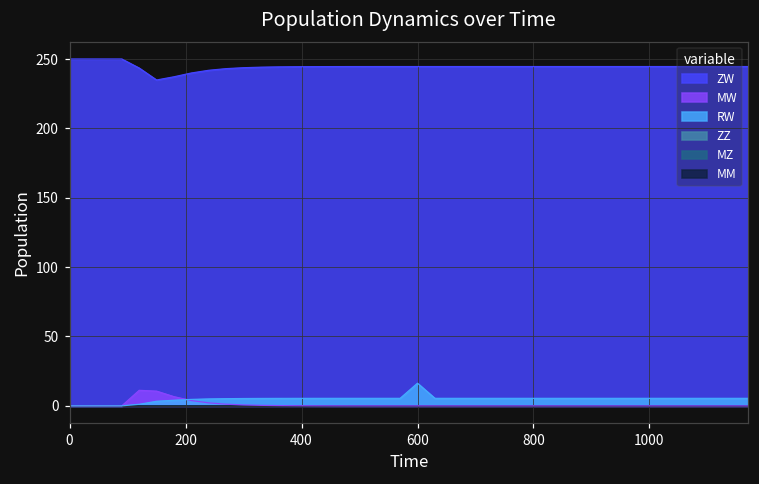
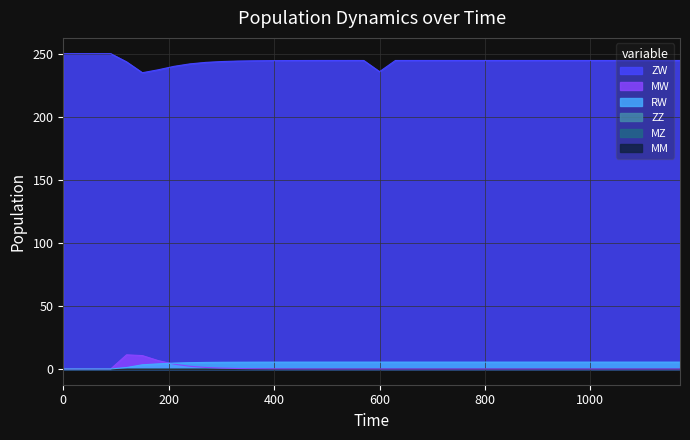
ZW, 600: 245 -> 236
RW, 600: 16 -> 5
